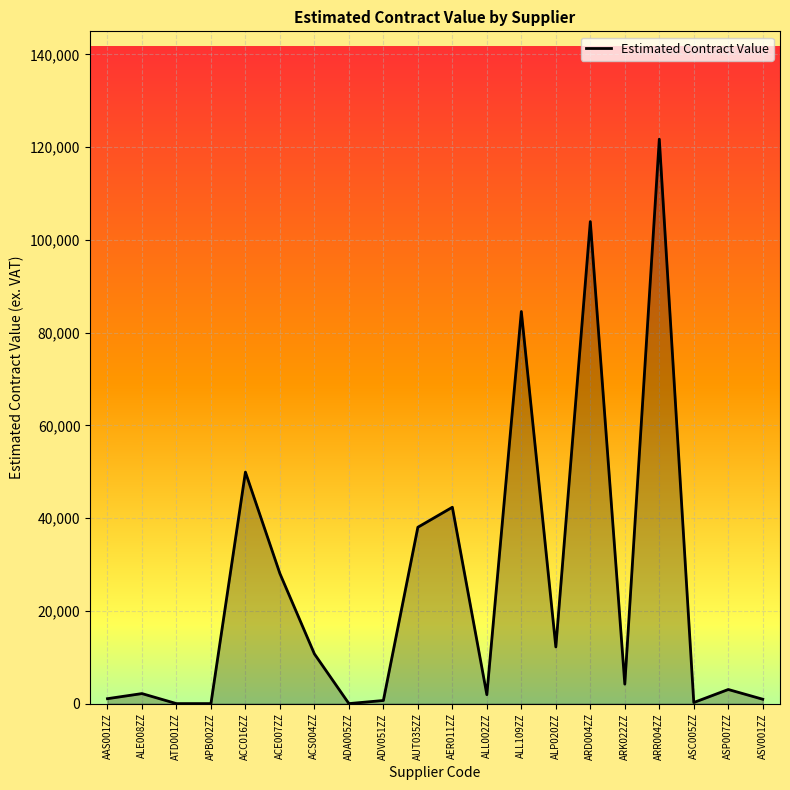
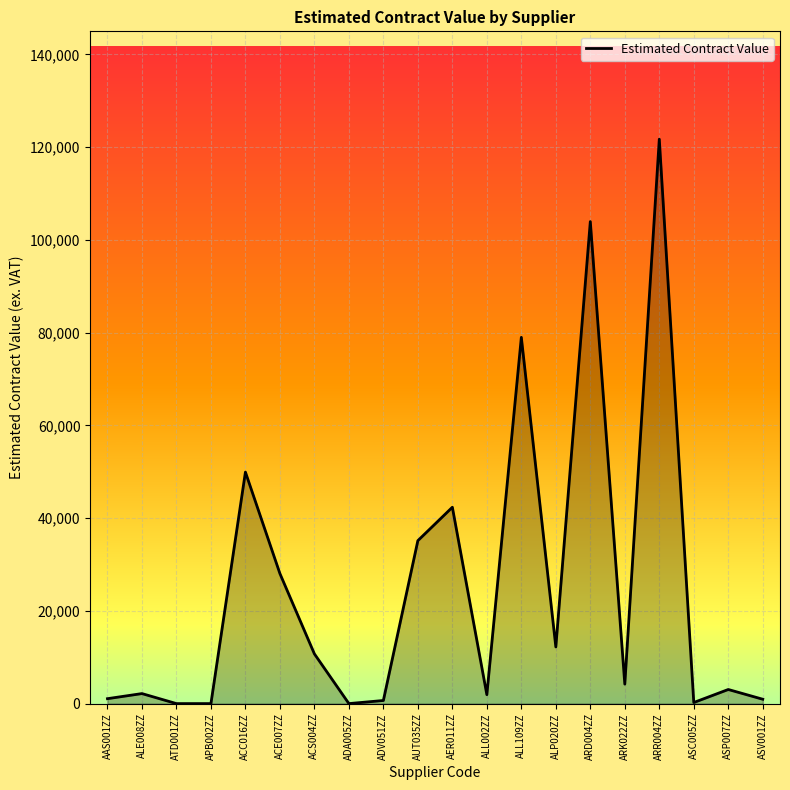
AUT035ZZ: 38,000 -> 35,000
ALL109ZZ: 85,000 -> 79,000
